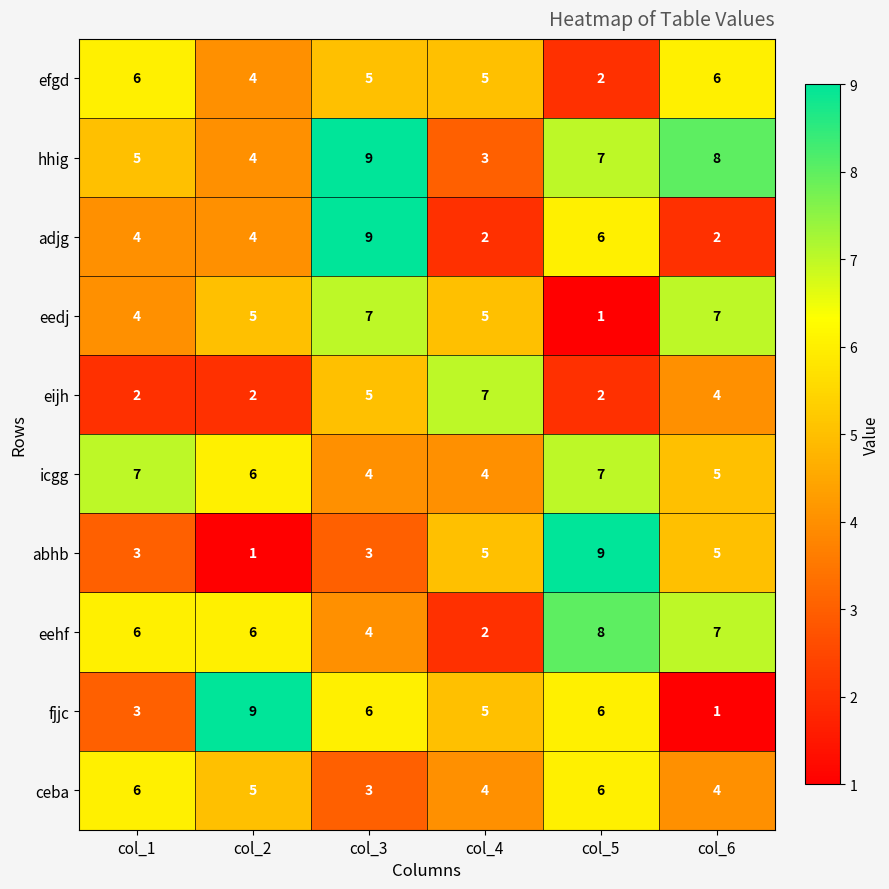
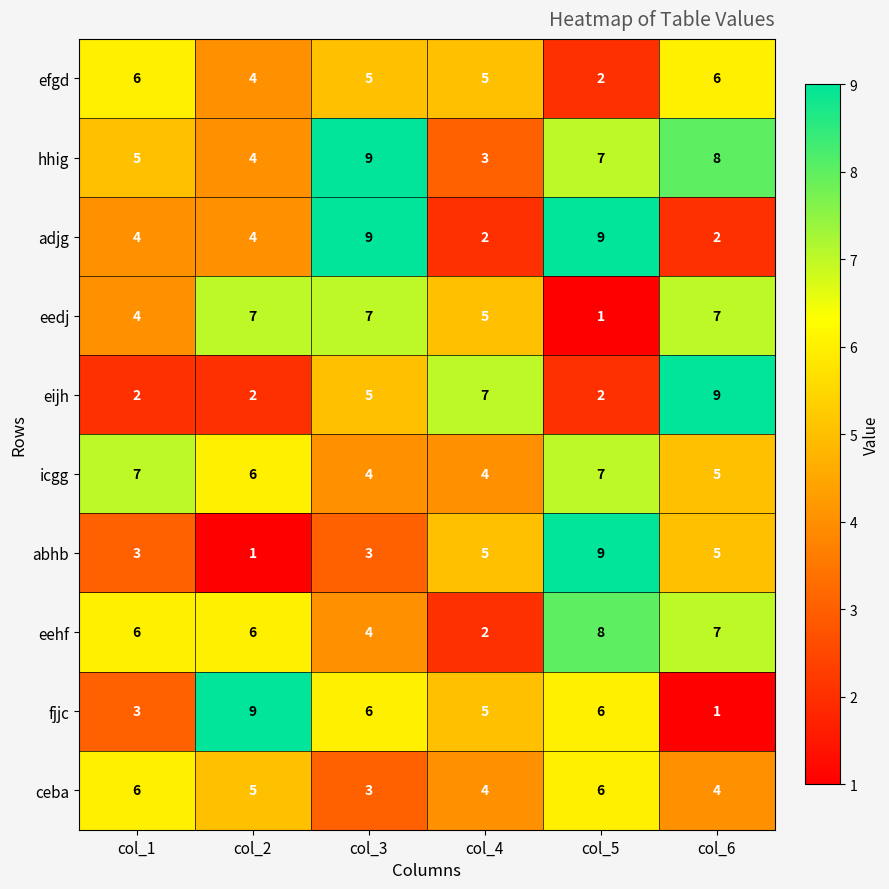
adjg, col_5: 6 -> 9
eedj, col_2: 5 -> 7
eijh, col_6: 4 -> 9
